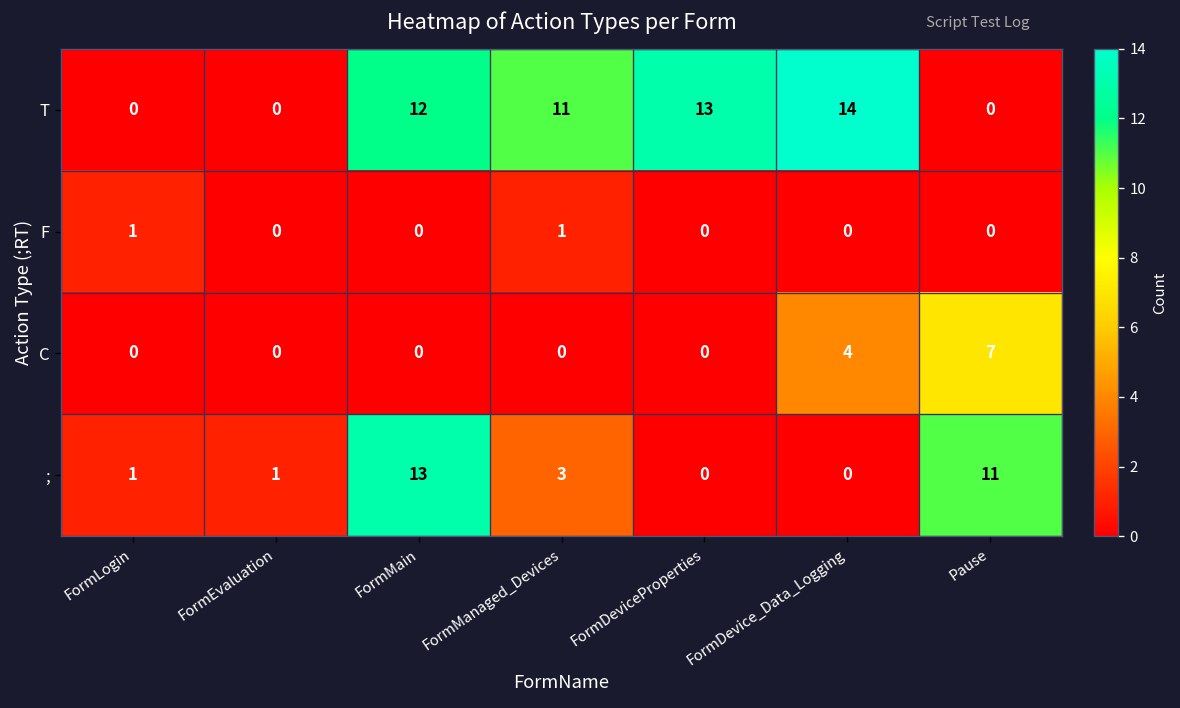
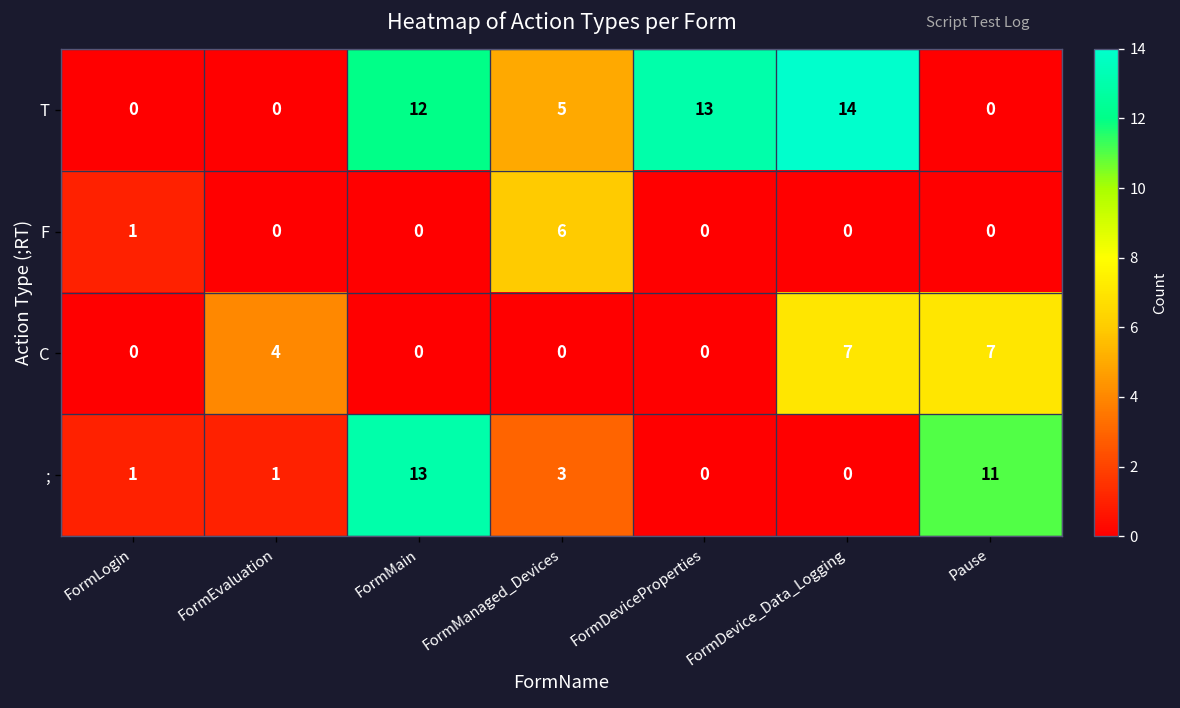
T, FormManaged_Devices: 11 -> 5
F, FormManaged_Devices: 1 -> 6
C, FormEvaluation: 0 -> 4
C, FormDevice_Data_Logging: 4 -> 7
